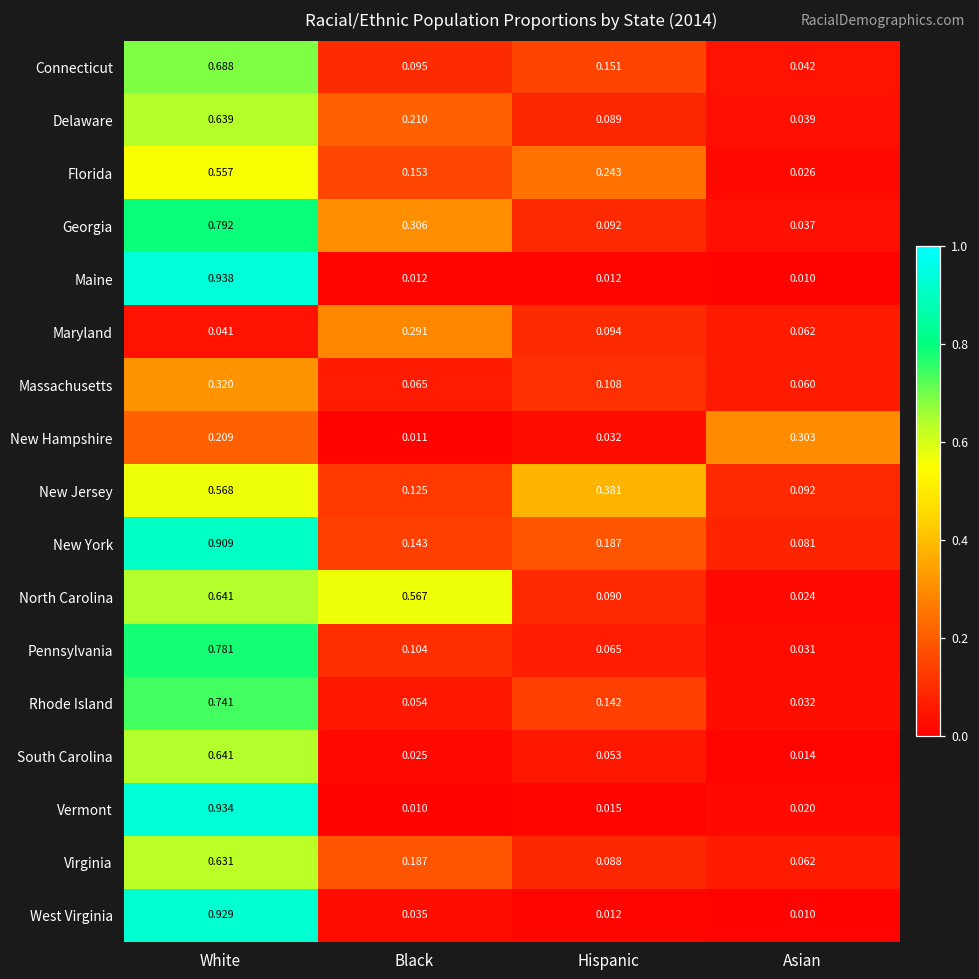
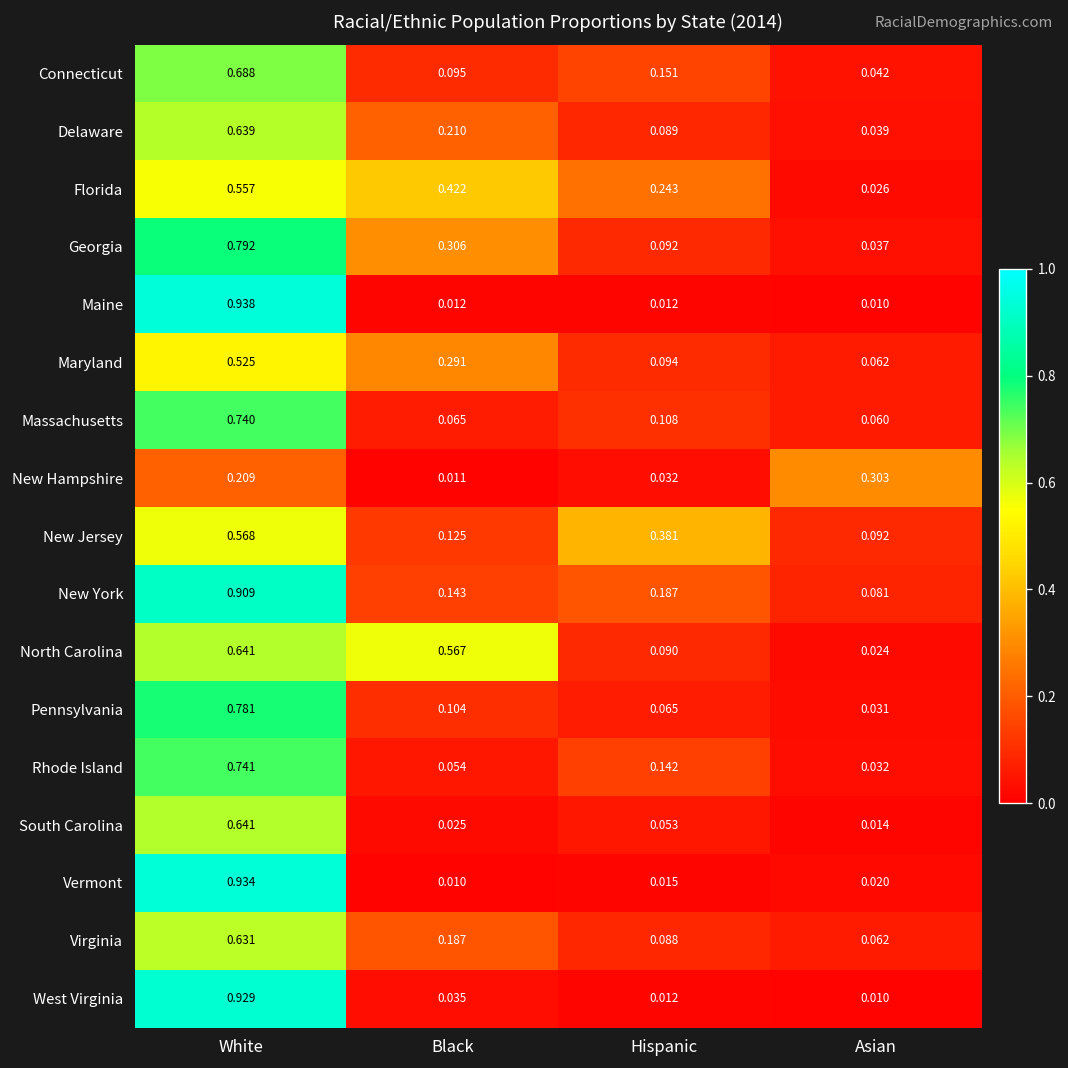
Florida, Black: 0.153 -> 0.422
Maryland, White: 0.041 -> 0.525
Massachusetts, White: 0.320 -> 0.740
